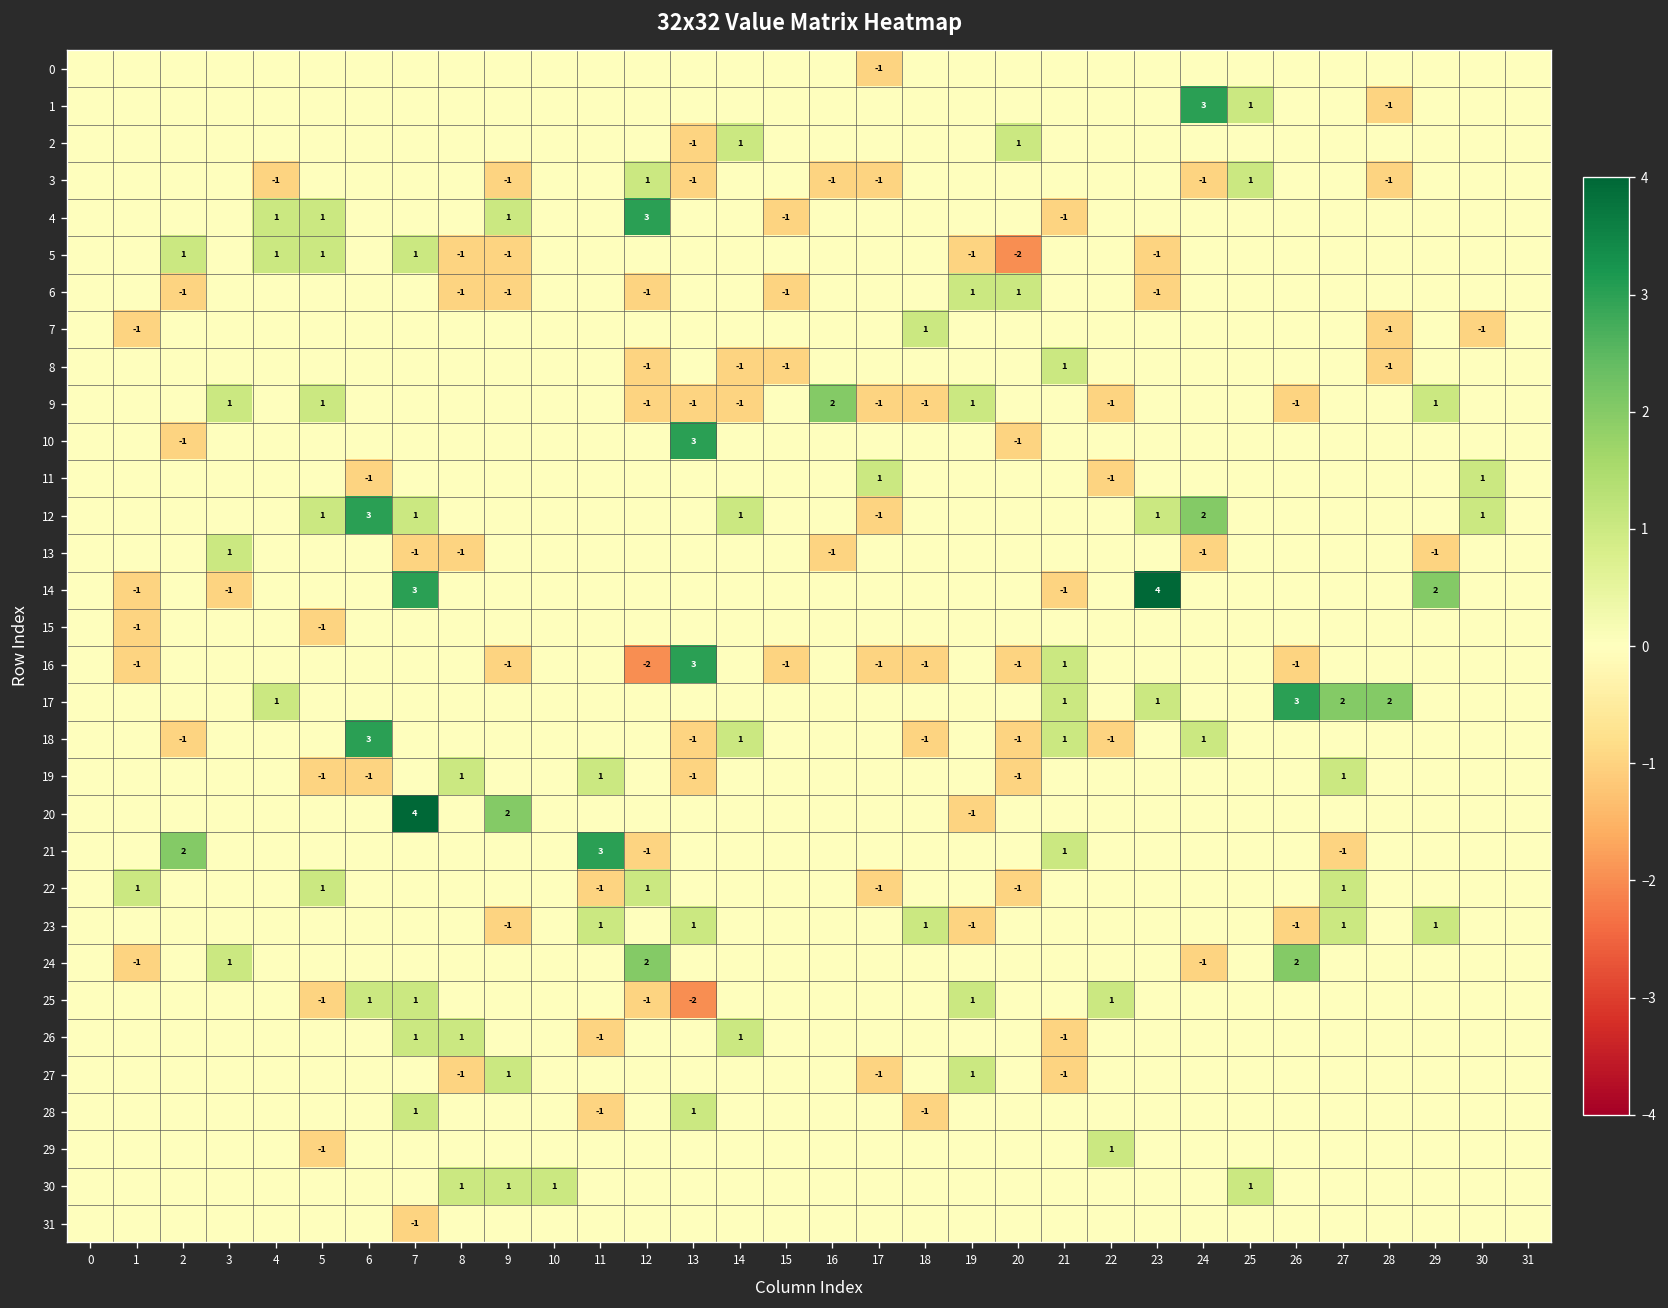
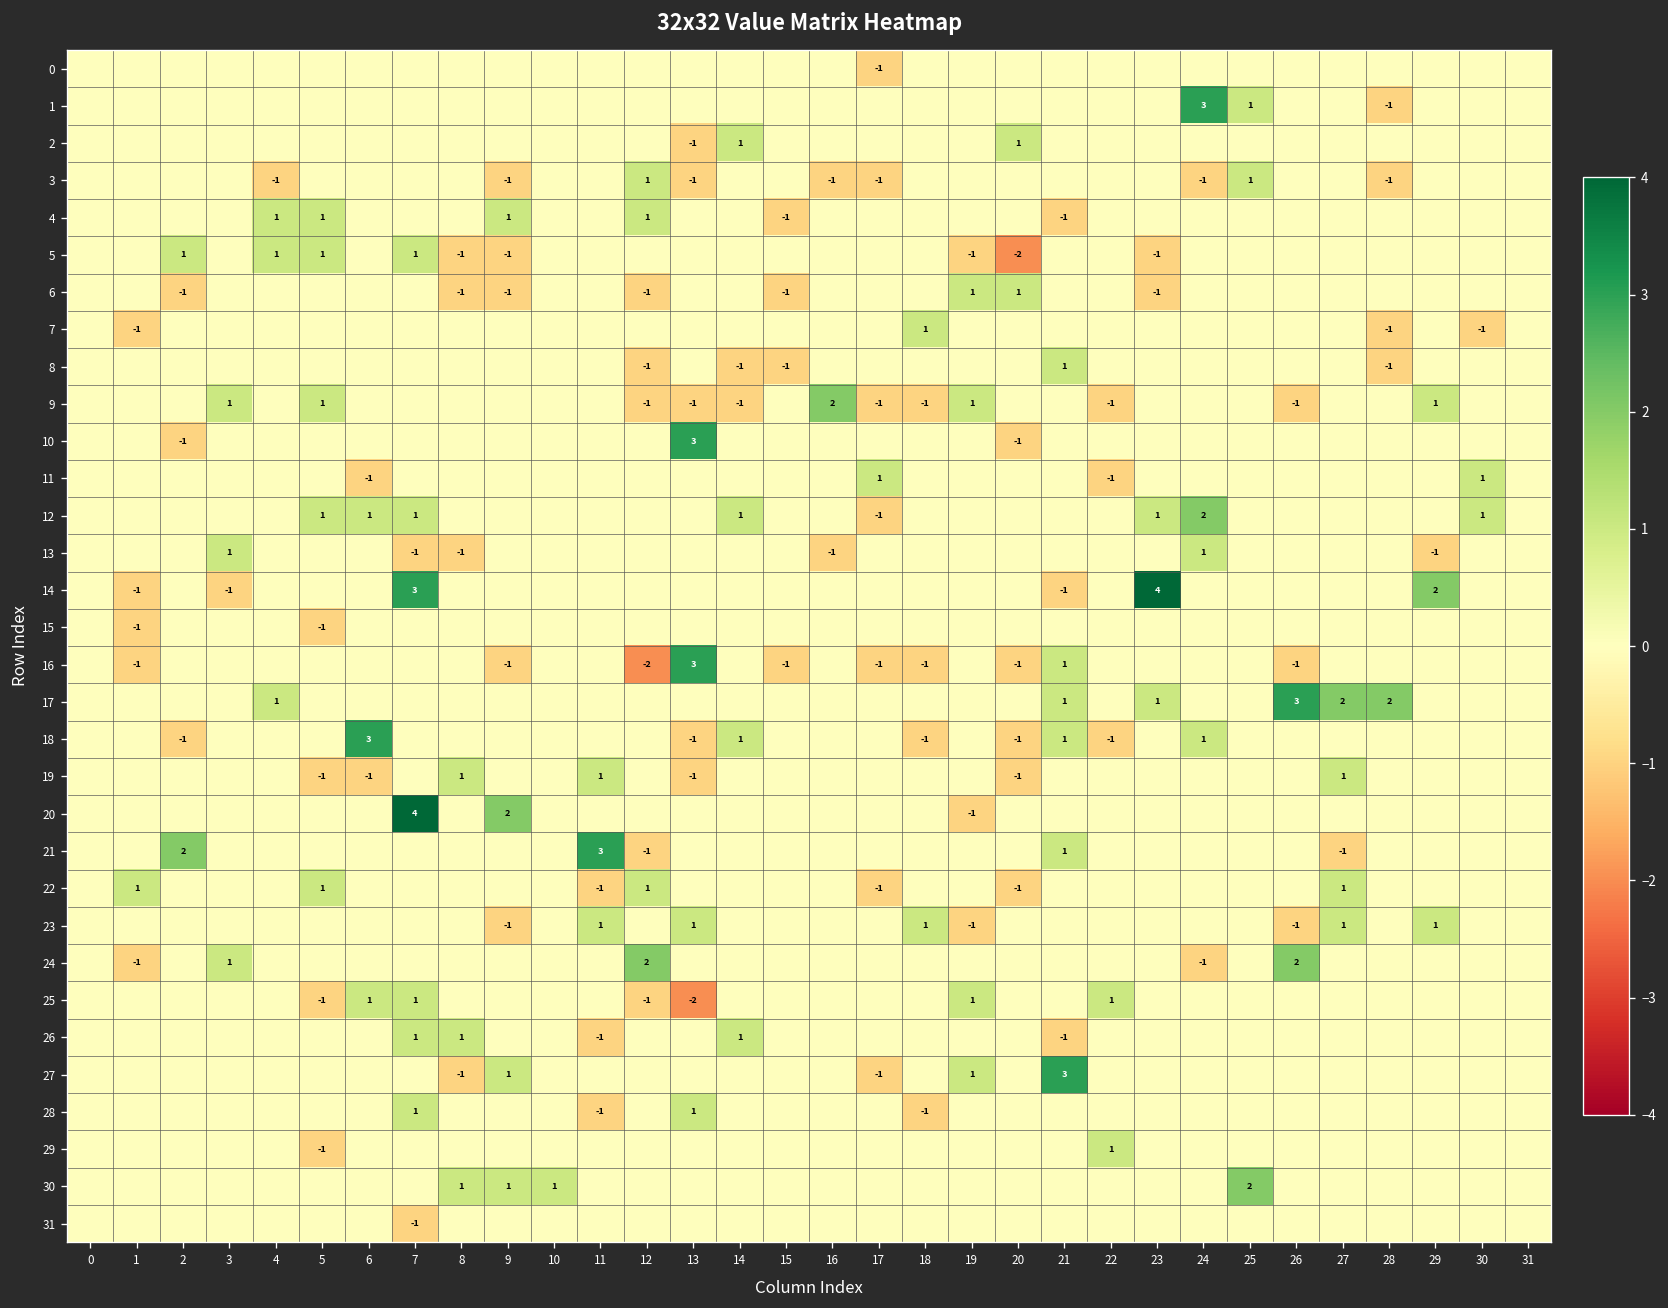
4, 12: 3 -> 1
12, 6: 3 -> 1
13, 24: -1 -> 1
27, 21: -1 -> 3
30, 25: 1 -> 2
